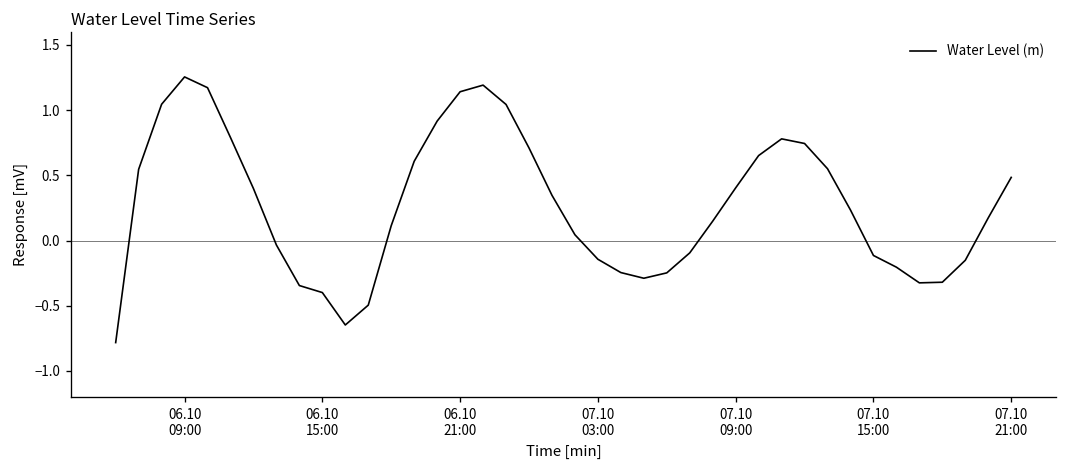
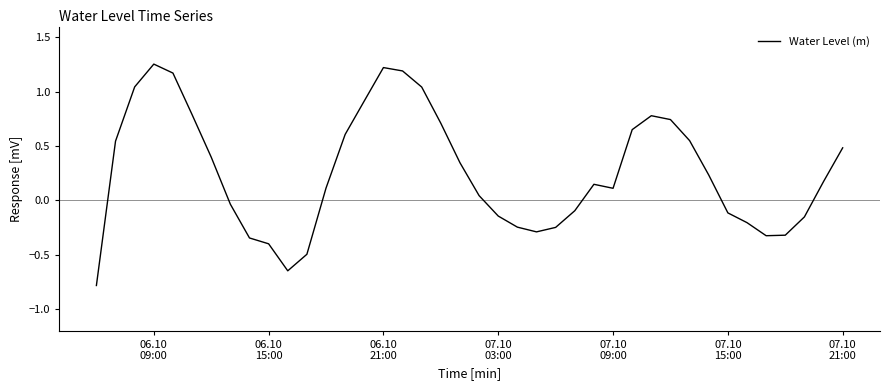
06.10 21:00: 1.14 -> 1.22
07.10 09:00: 0.40 -> 0.11
